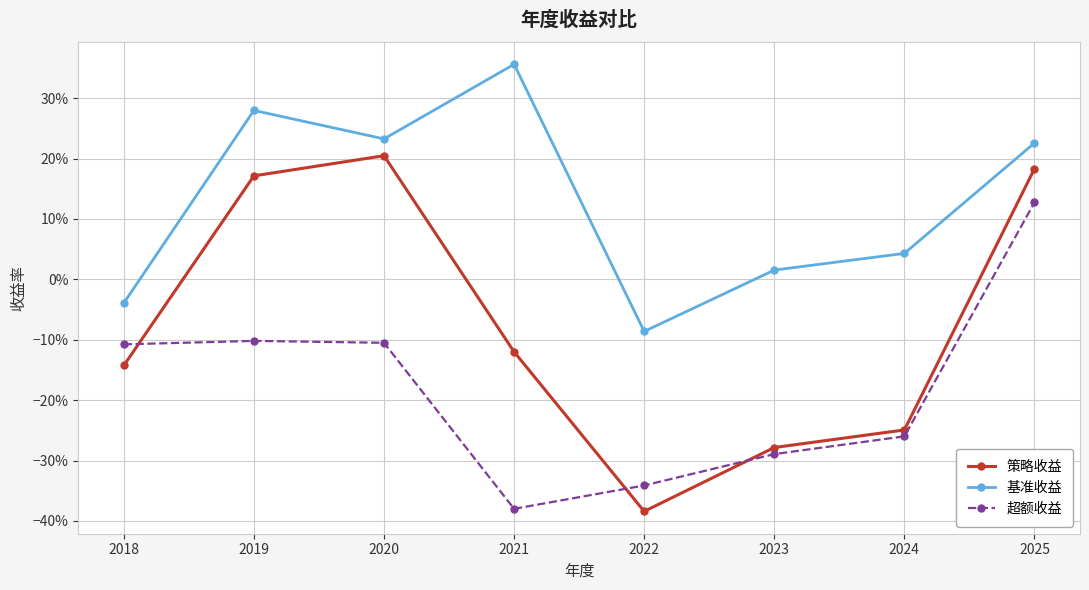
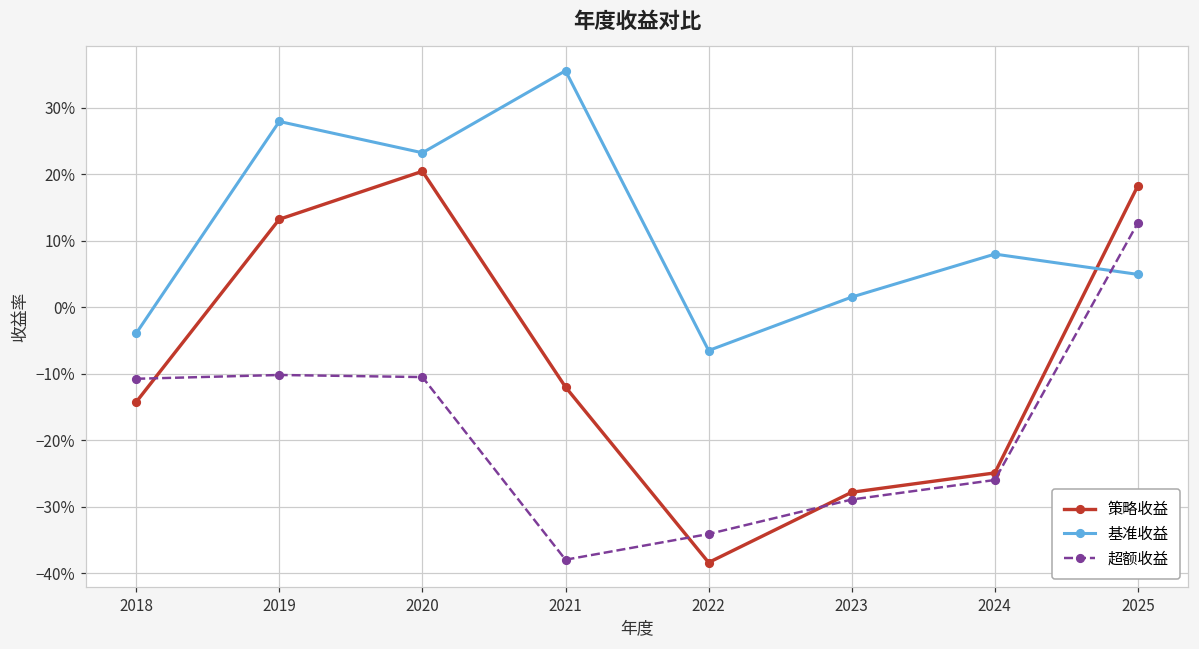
策略收益, 2019: 17% -> 13%
基准收益, 2022: -9% -> -7%
基准收益, 2024: 4% -> 8%
基准收益, 2025: 23% -> 5%
